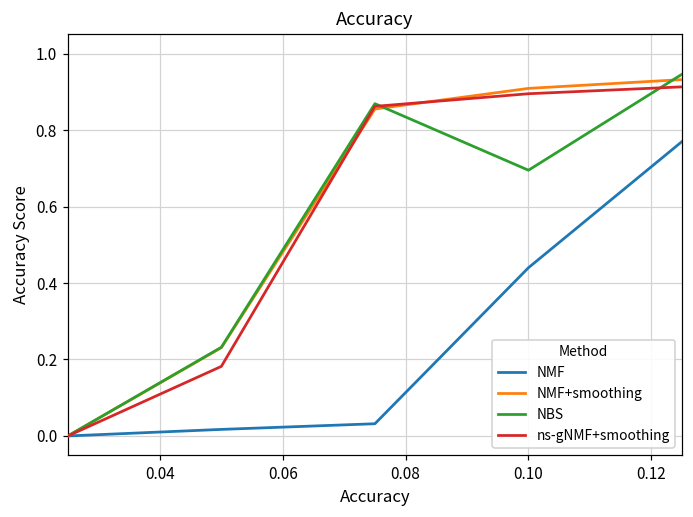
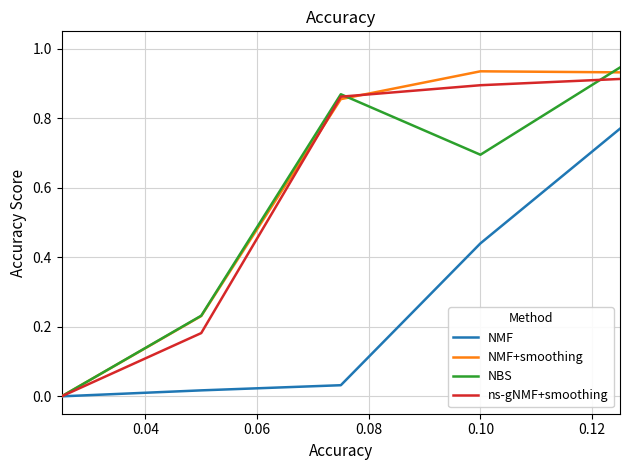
NMF+smoothing, 0.10: 0.91 -> 0.94
